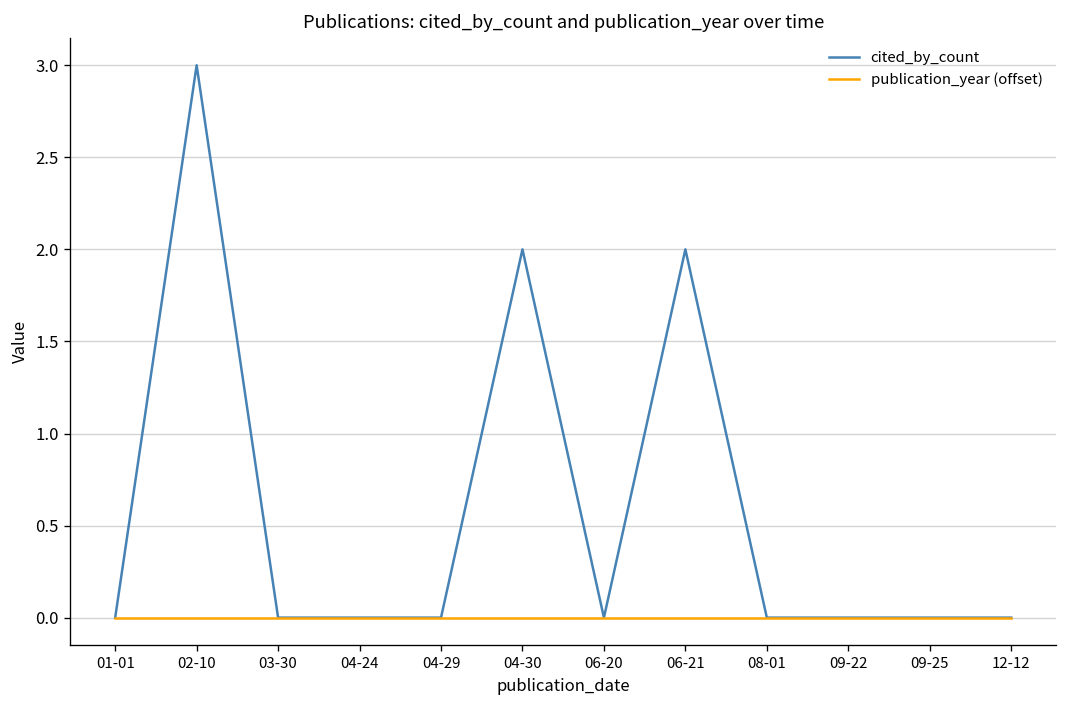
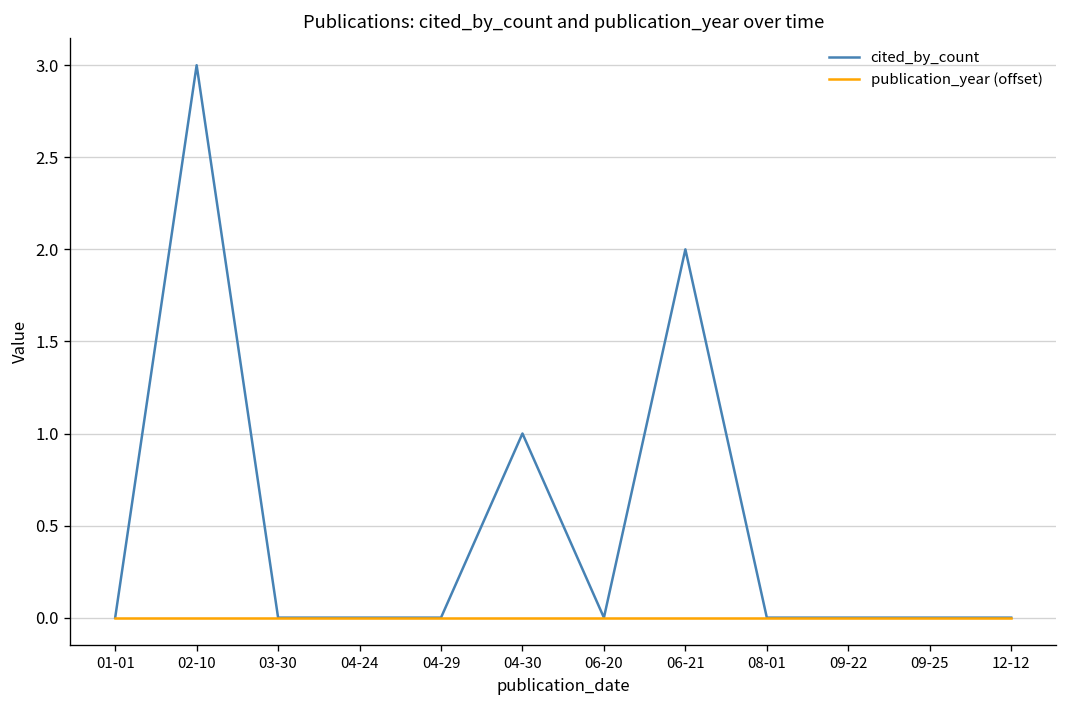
cited_by_count, 04-30: 2 -> 1
